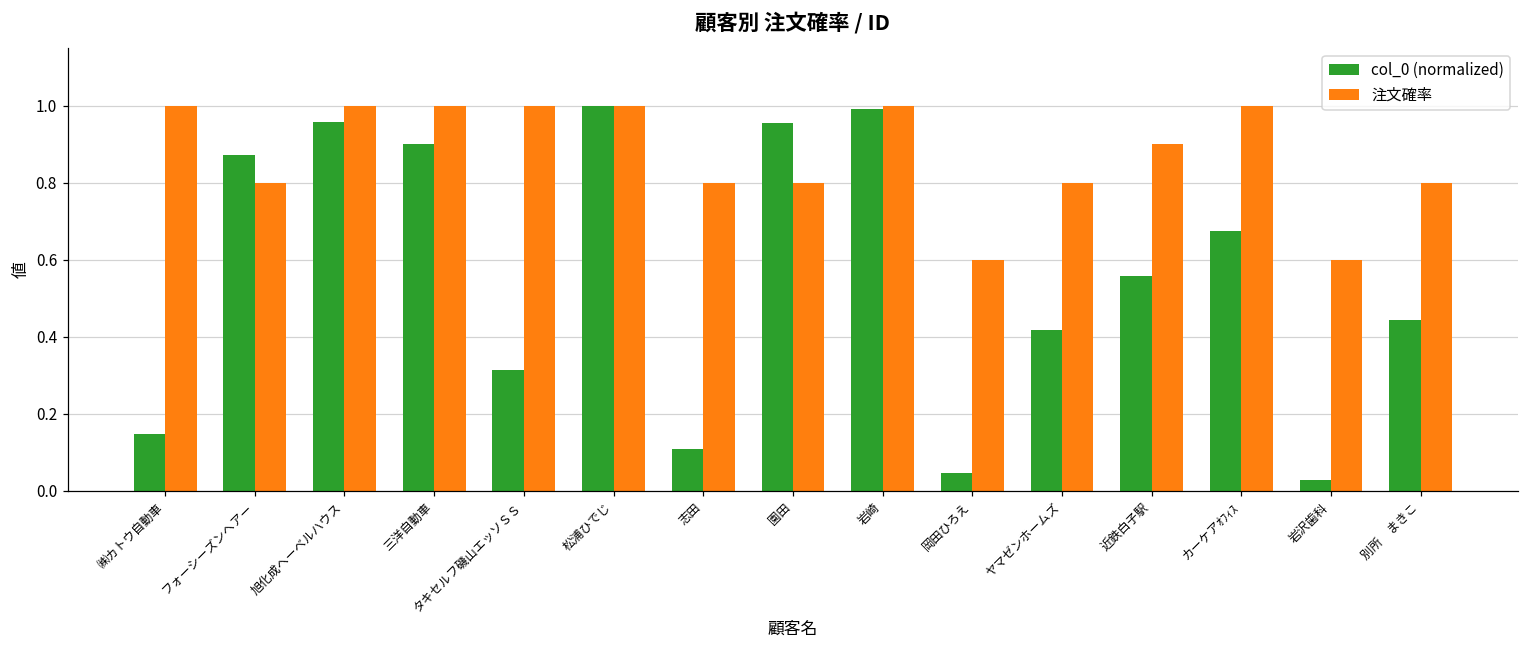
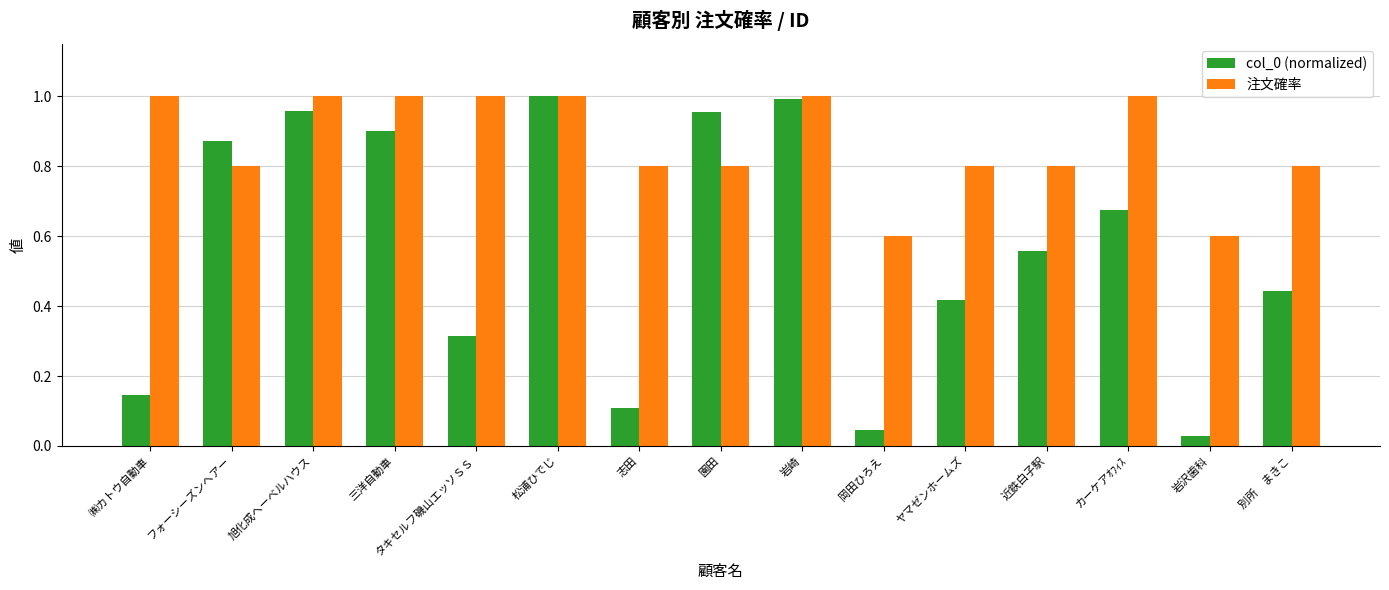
注文確率, 近鉄白子駅: 0.9 -> 0.8
